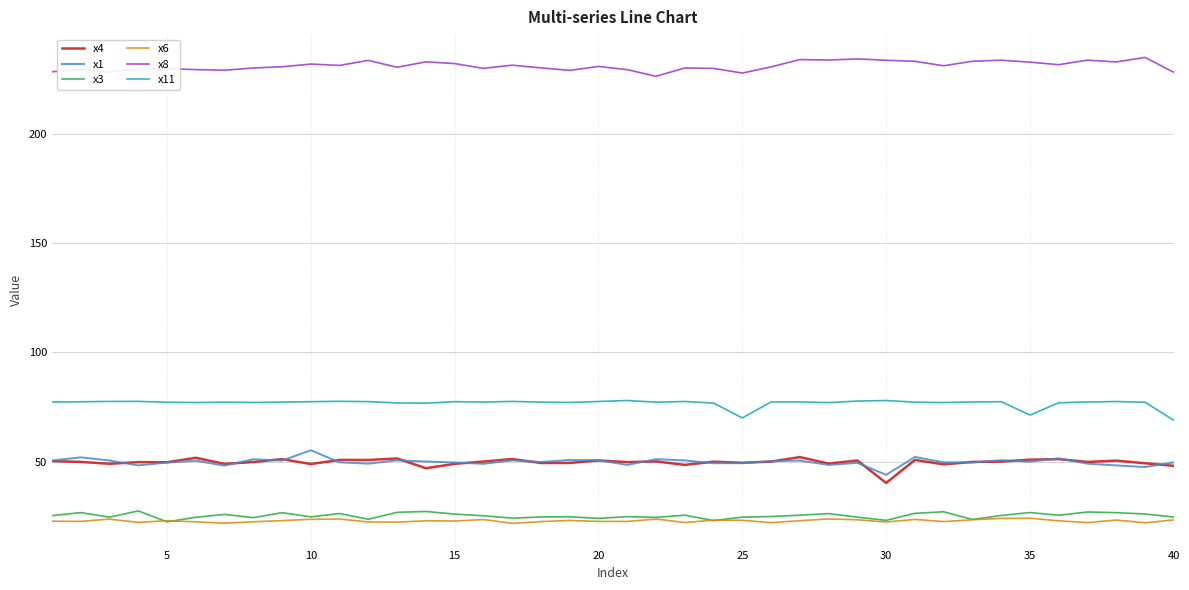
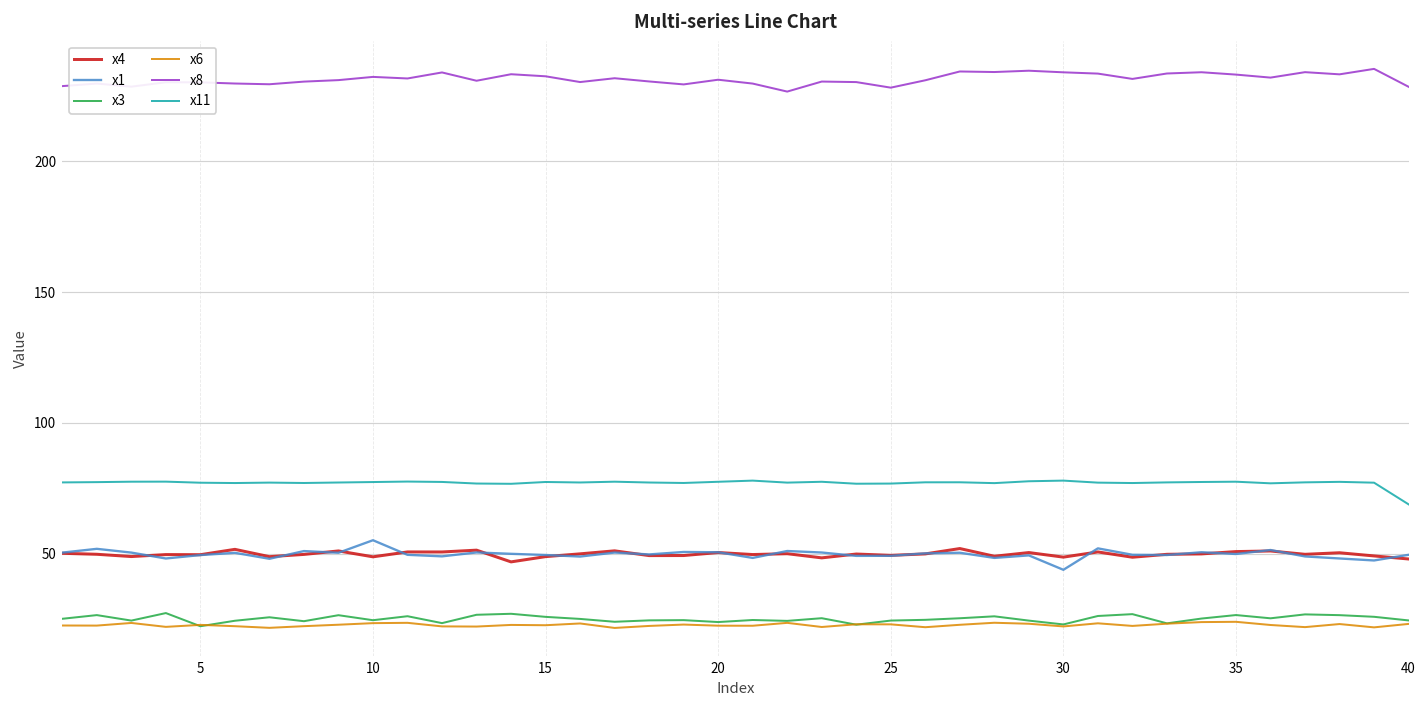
x11, 25: 70 -> 77
x4, 30: 40 -> 49
x11, 35: 71 -> 78
